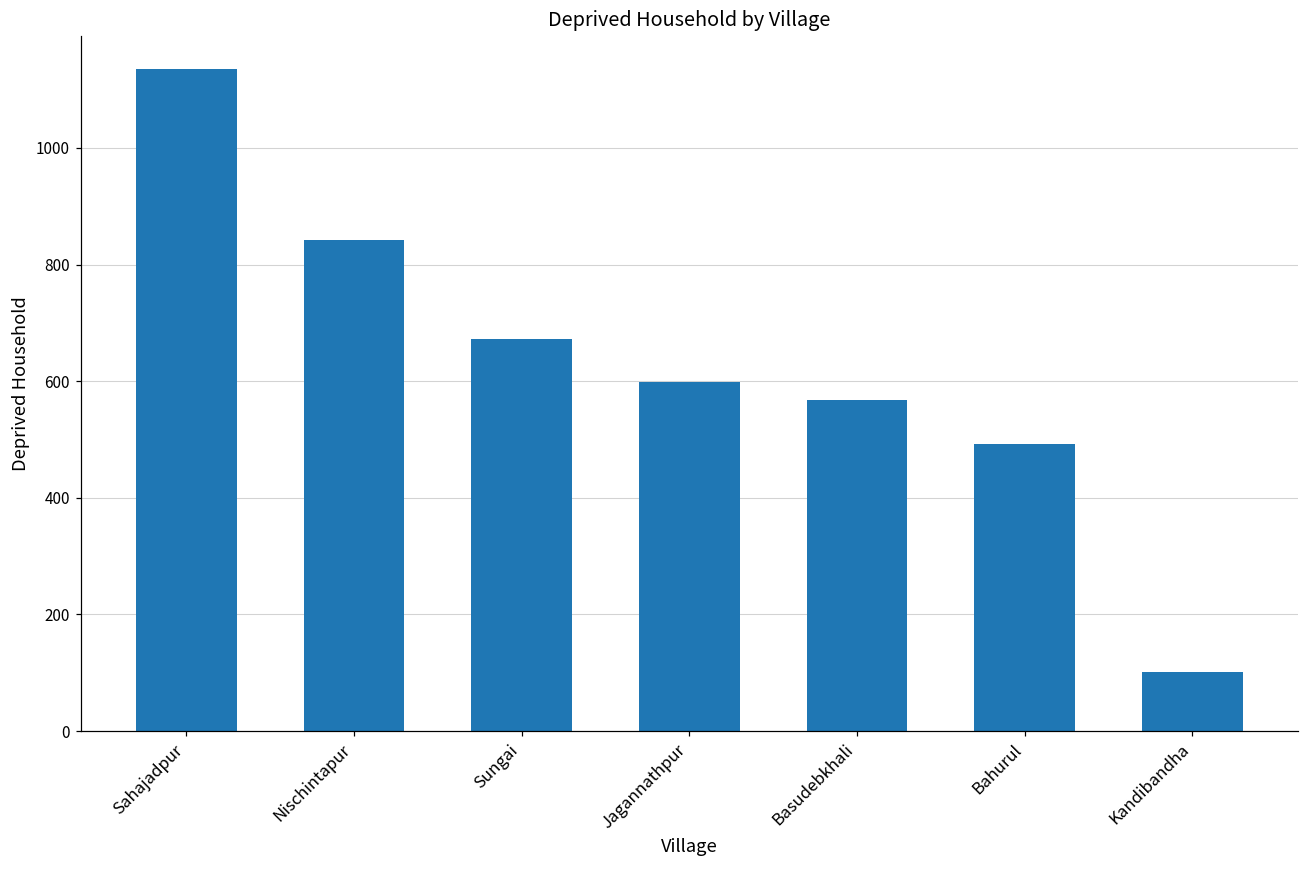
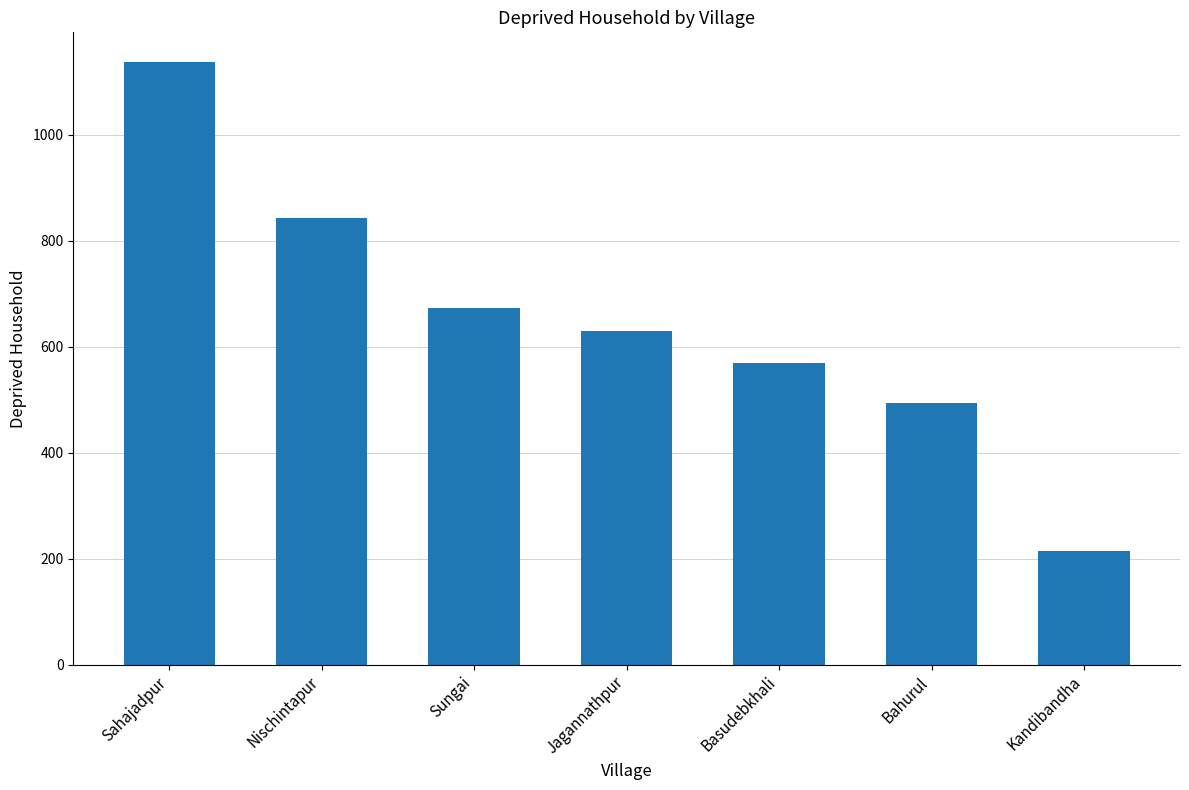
Jagannathpur: 600 -> 630
Kandibandha: 100 -> 210
